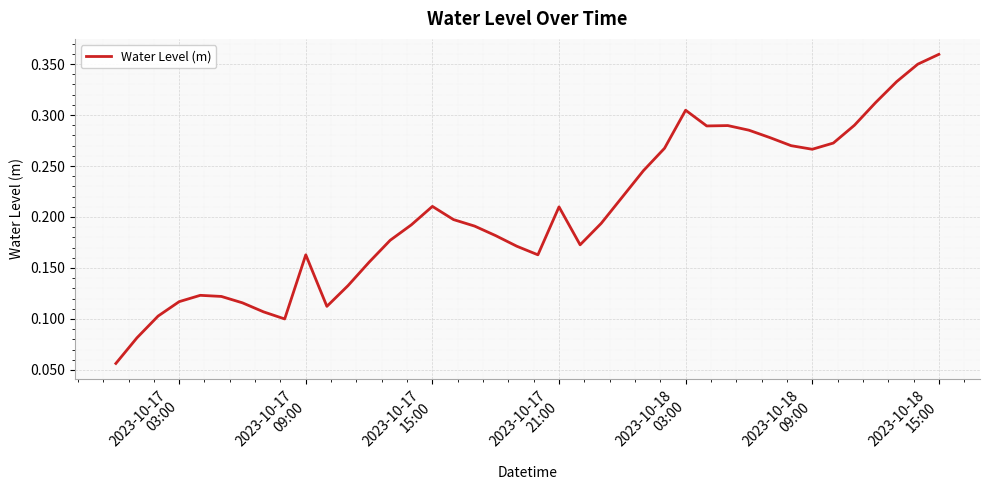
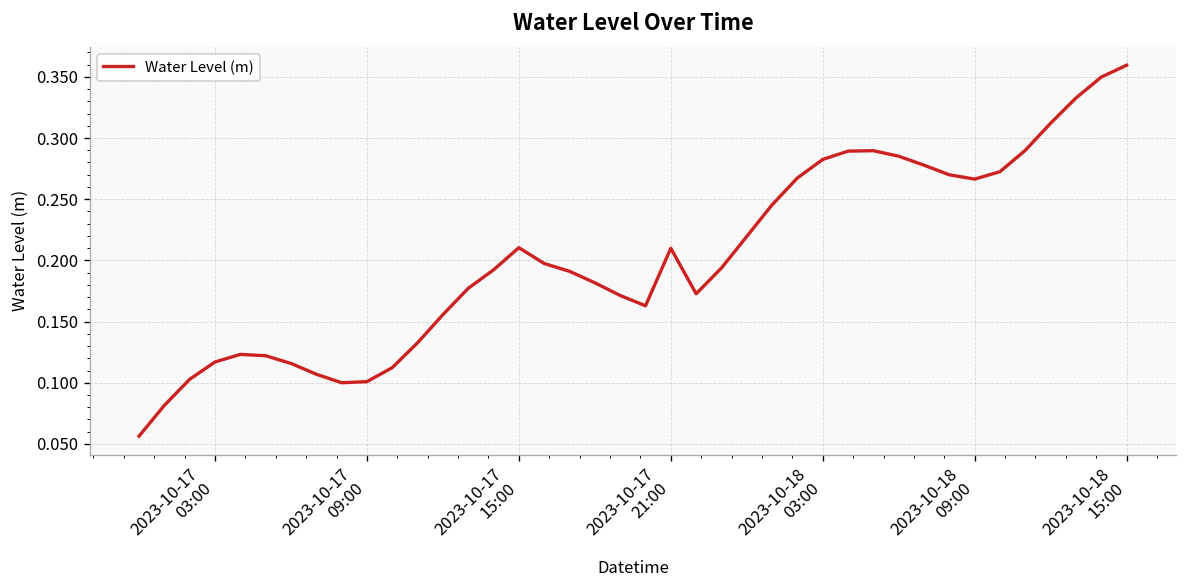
2023-10-17 09:00: 0.163 -> 0.101
2023-10-18 03:00: 0.305 -> 0.282
